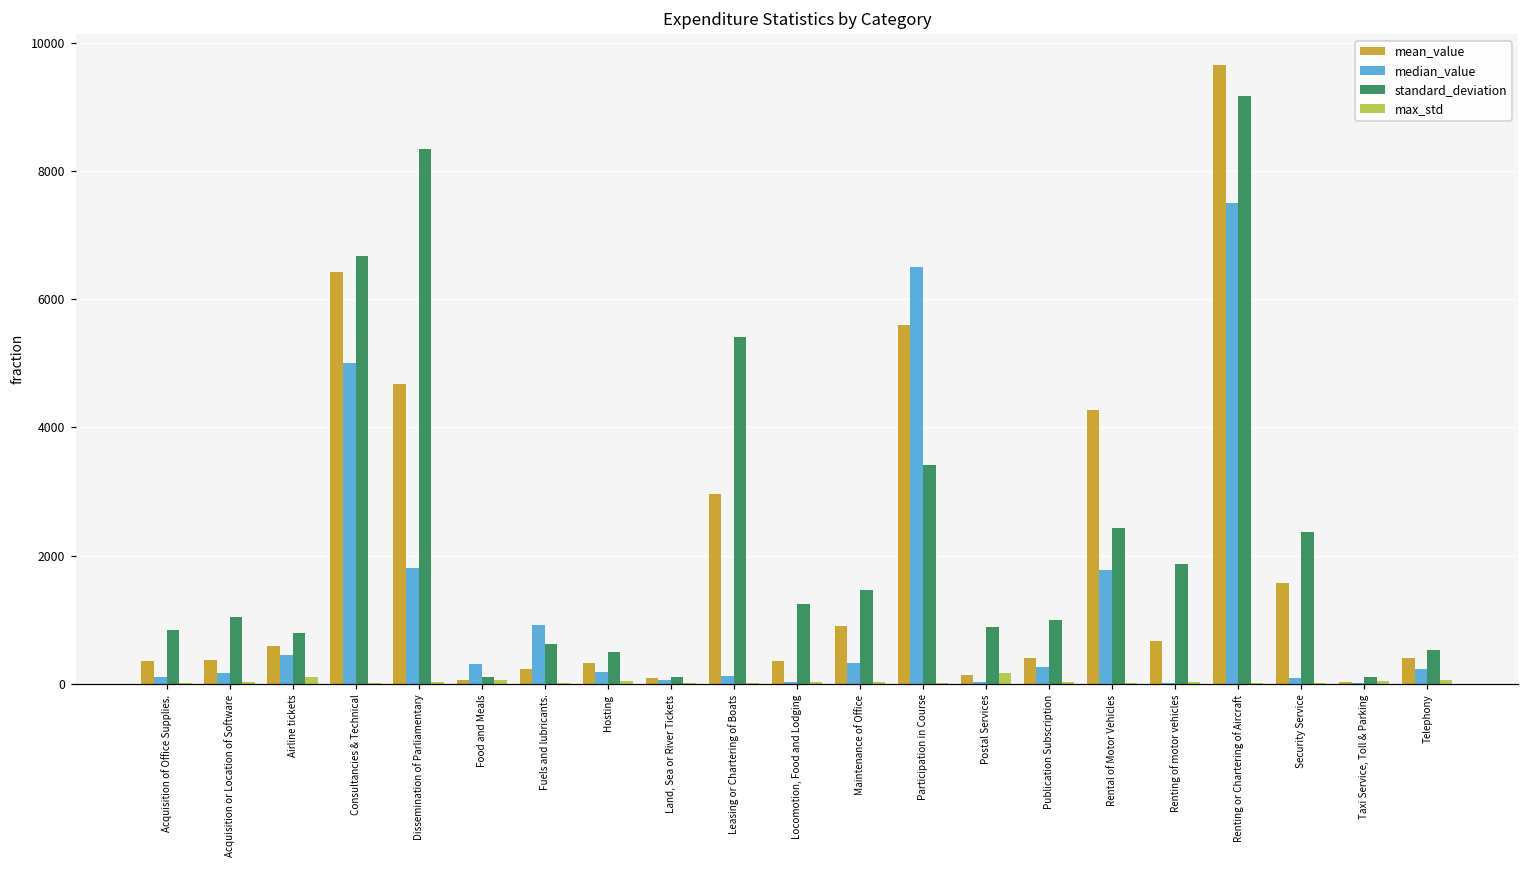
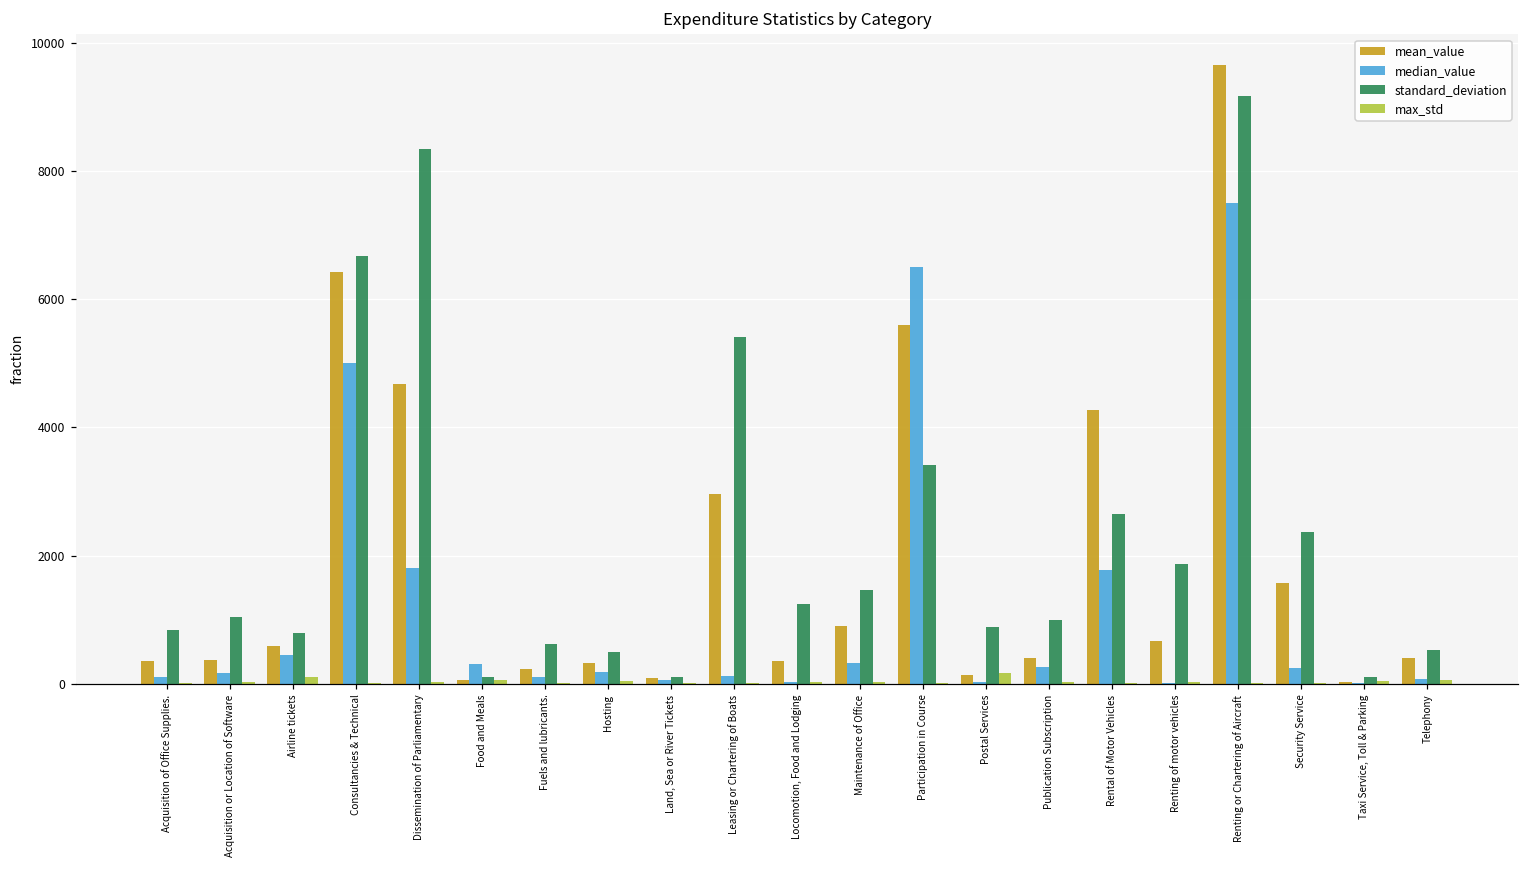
median_value, Fuels and lubricants.: 900 -> 100
standard_deviation, Rental of Motor Vehicles: 2400 -> 2600
median_value, Security Service: 100 -> 200
median_value, Telephony: 200 -> 100
